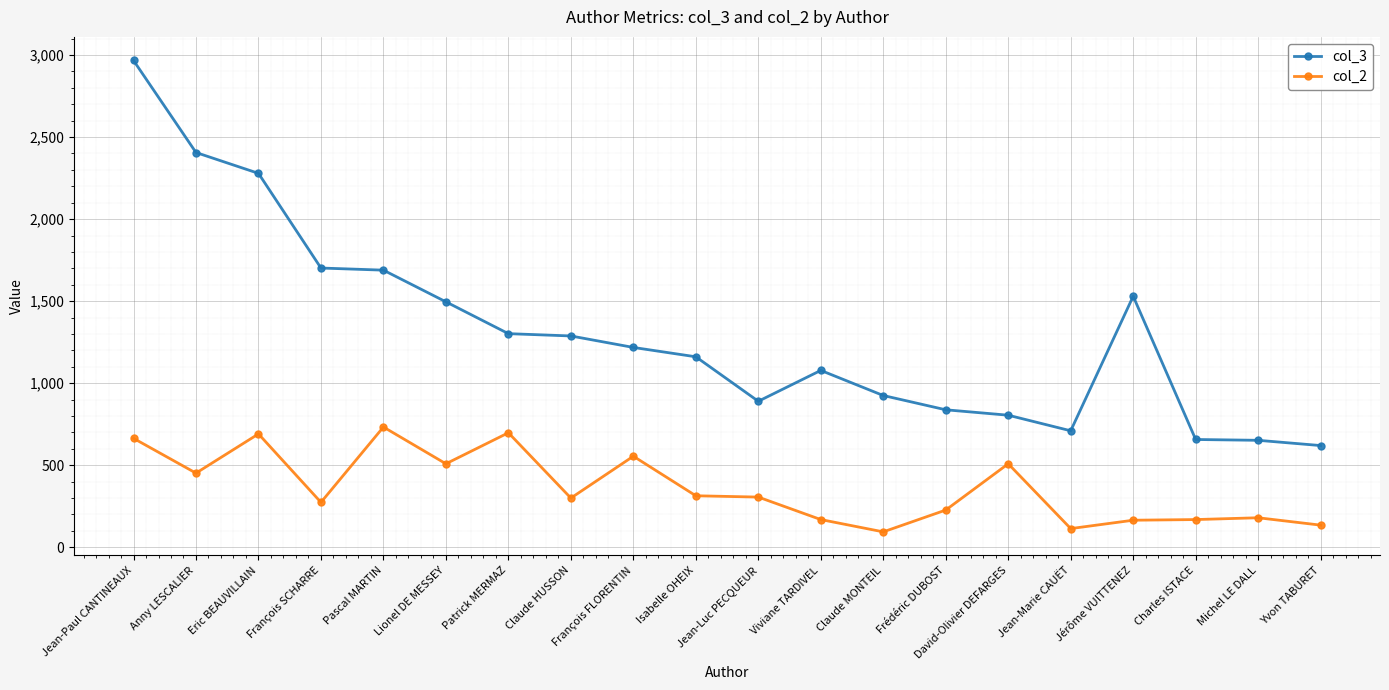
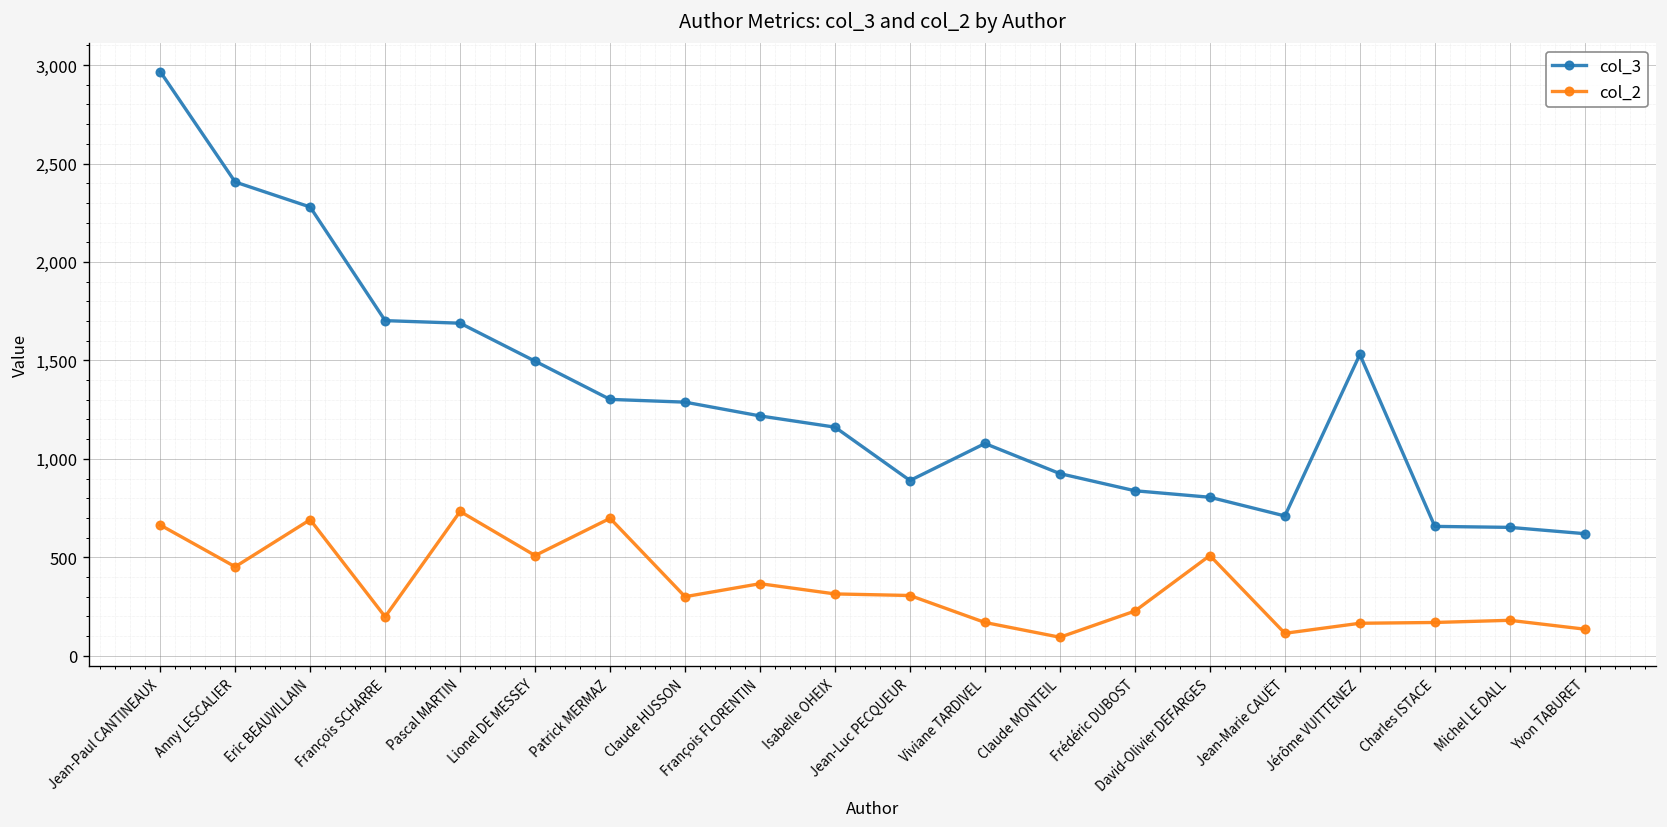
col_2, François SCHARRE: 270 -> 200
col_2, François FLORENTIN: 560 -> 370
